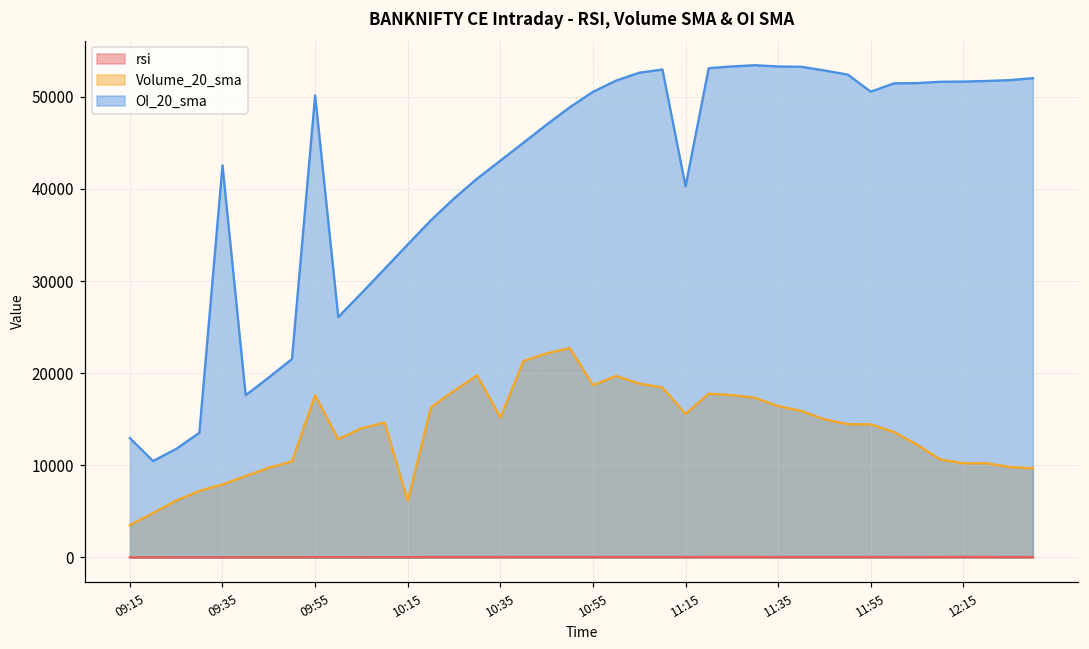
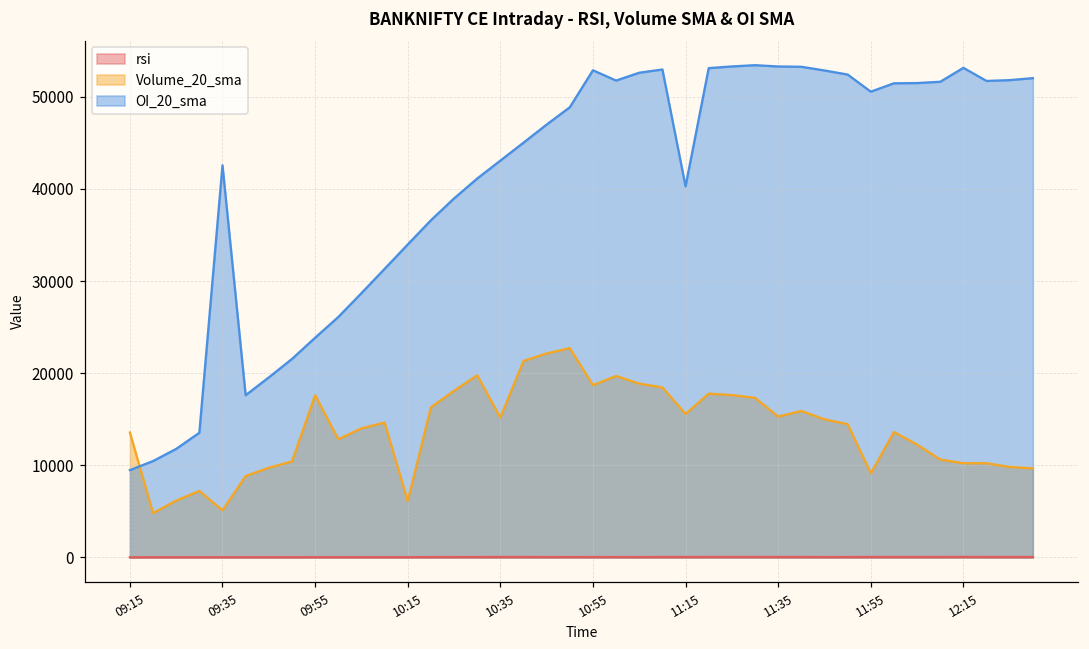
Volume_20_sma, 09:15: 4000 -> 14000
OI_20_sma, 09:15: 13000 -> 9000
Volume_20_sma, 09:35: 8000 -> 5000
OI_20_sma, 09:55: 50000 -> 24000
OI_20_sma, 10:55: 51000 -> 53000
Volume_20_sma, 11:35: 16000 -> 15000
Volume_20_sma, 11:55: 14000 -> 9000
OI_20_sma, 12:15: 52000 -> 53000
